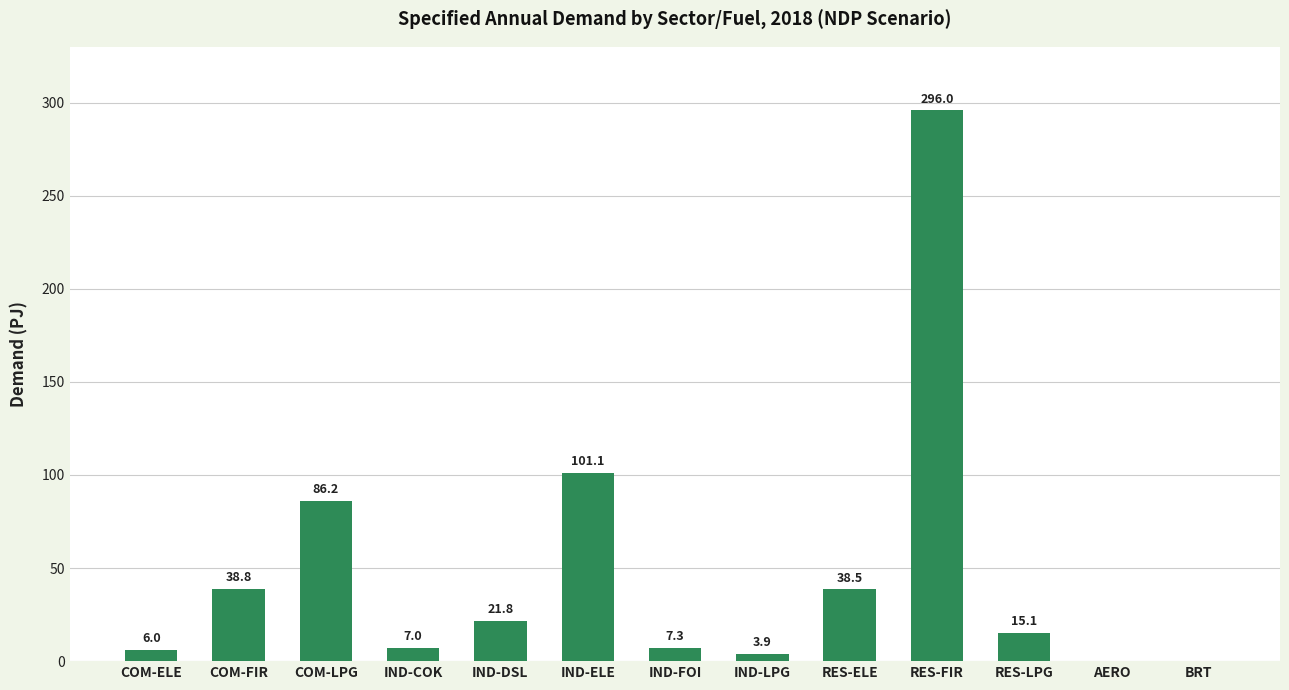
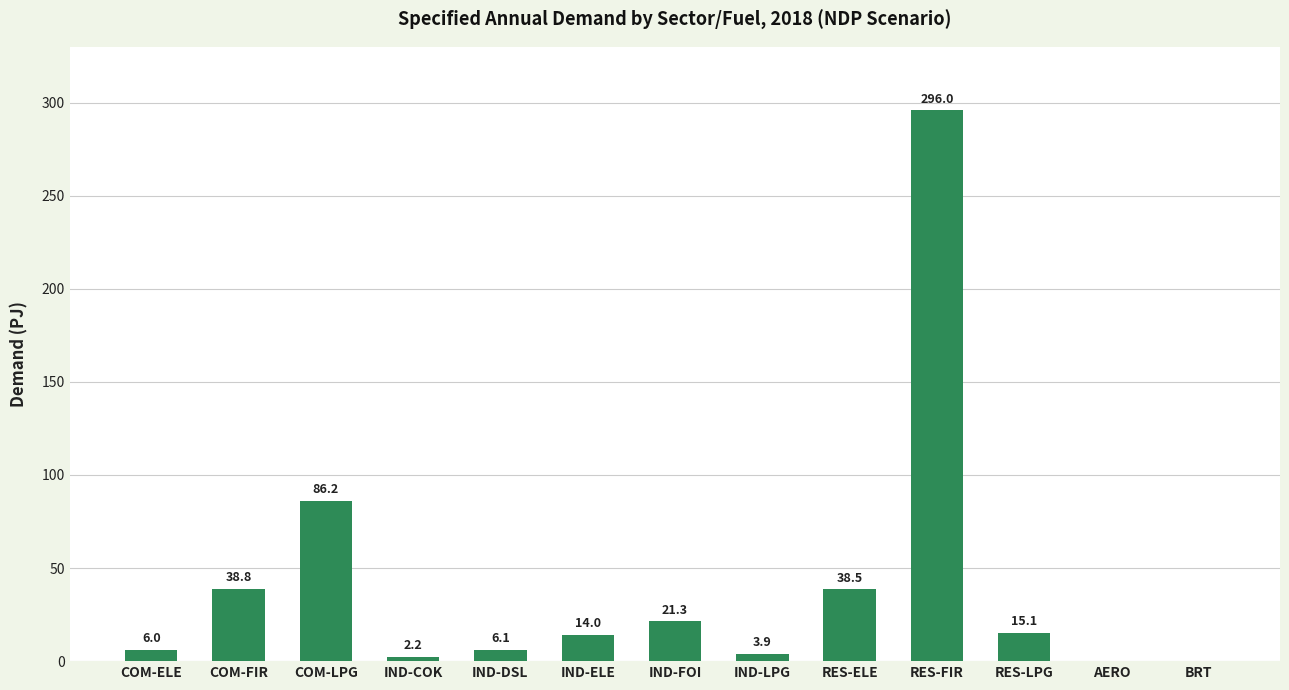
IND-COK: 7.0 -> 2.2
IND-DSL: 21.8 -> 6.1
IND-ELE: 101.1 -> 14.0
IND-FOI: 7.3 -> 21.3
